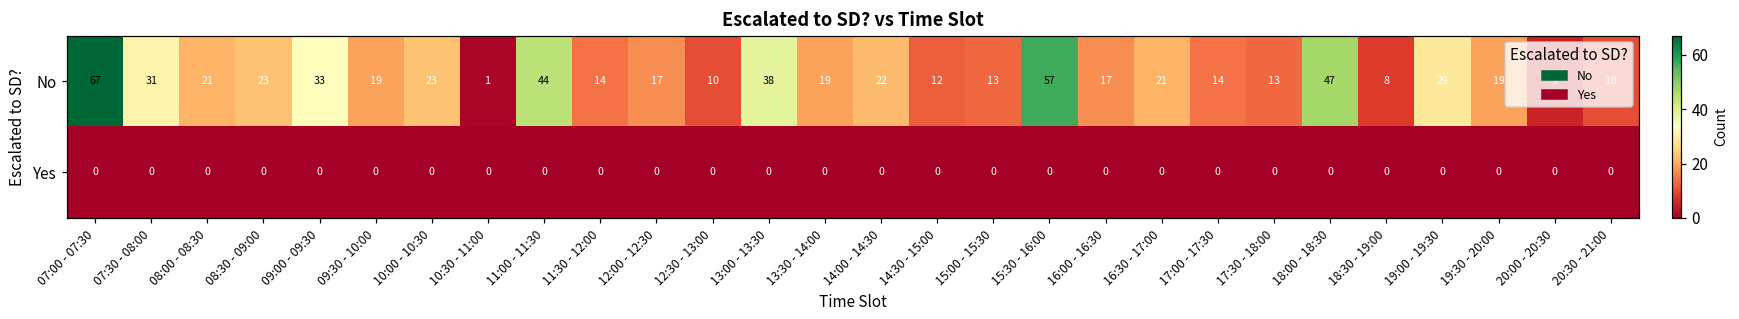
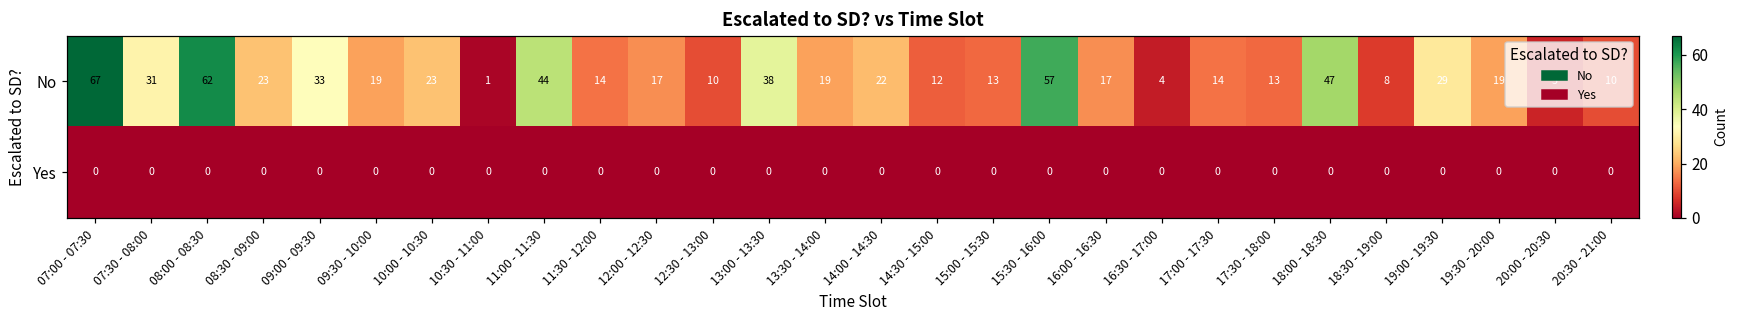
No, 08:00 - 08:30: 21 -> 62
No, 16:30 - 17:00: 21 -> 4
